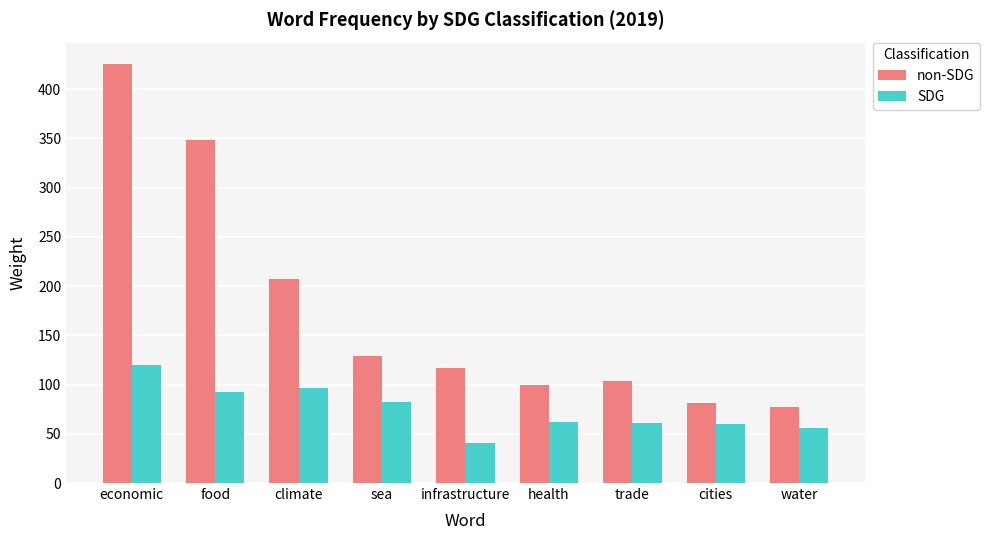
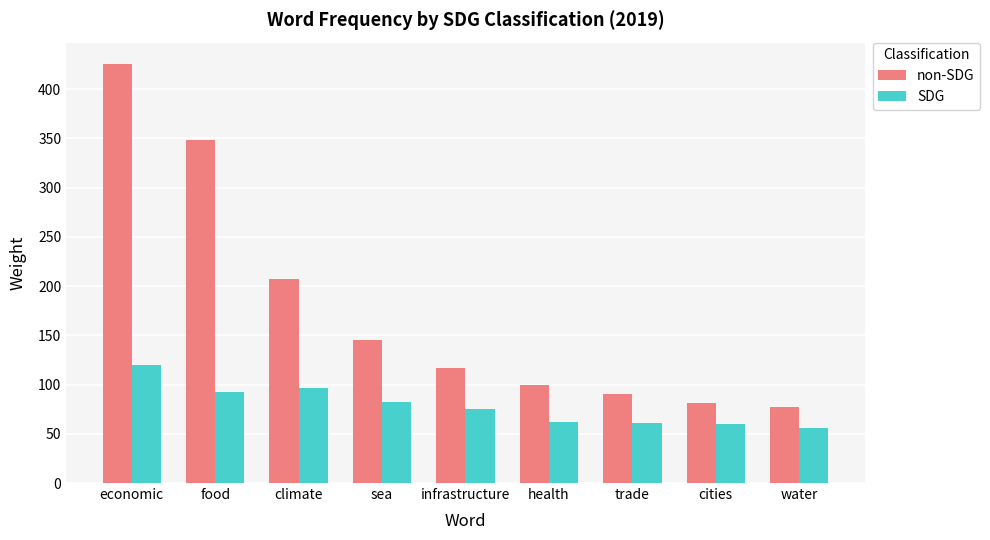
non-SDG, sea: 130 -> 150
SDG, infrastructure: 40 -> 80
non-SDG, trade: 100 -> 90
